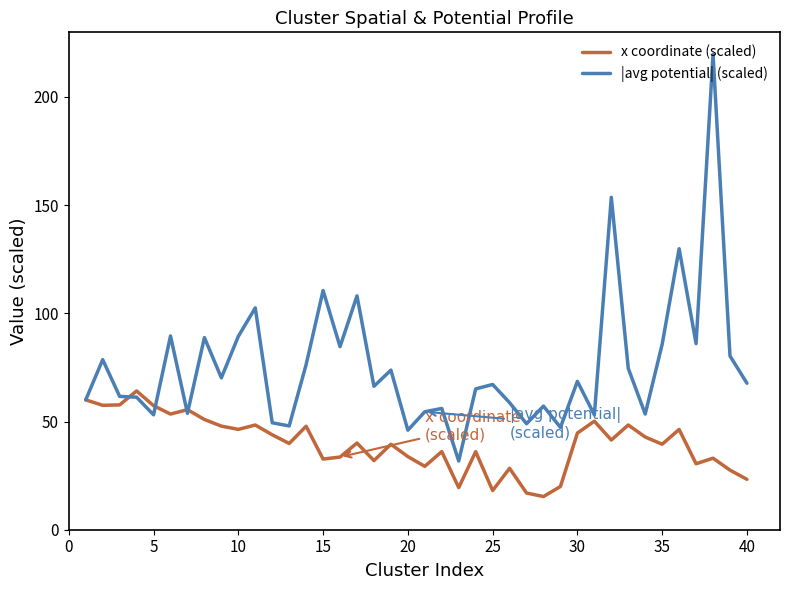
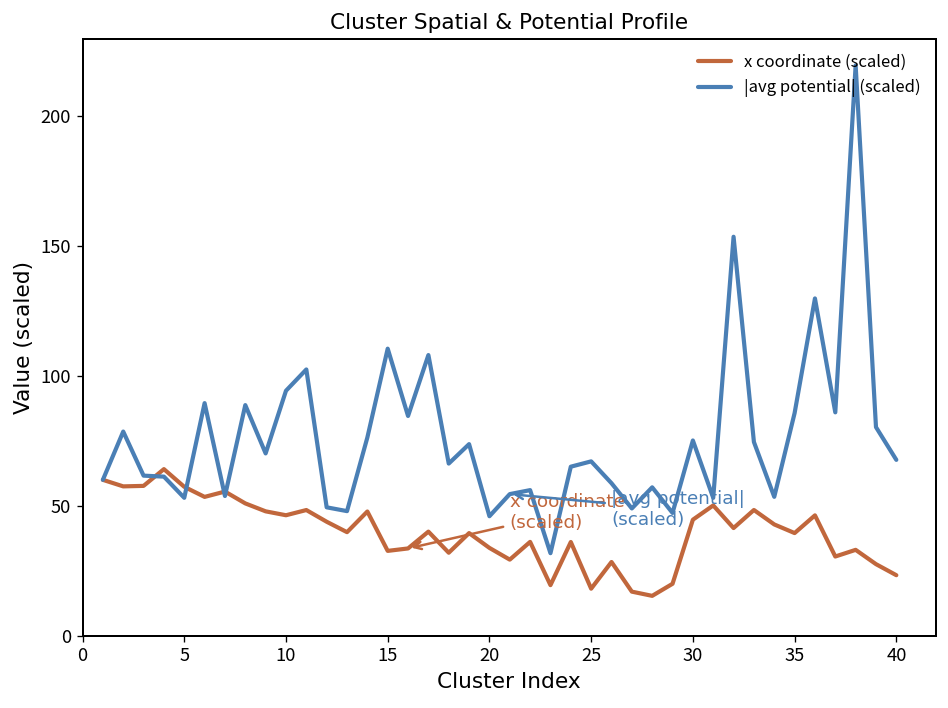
|avg potential| (scaled), 10: 89 -> 94
|avg potential| (scaled), 30: 69 -> 75
